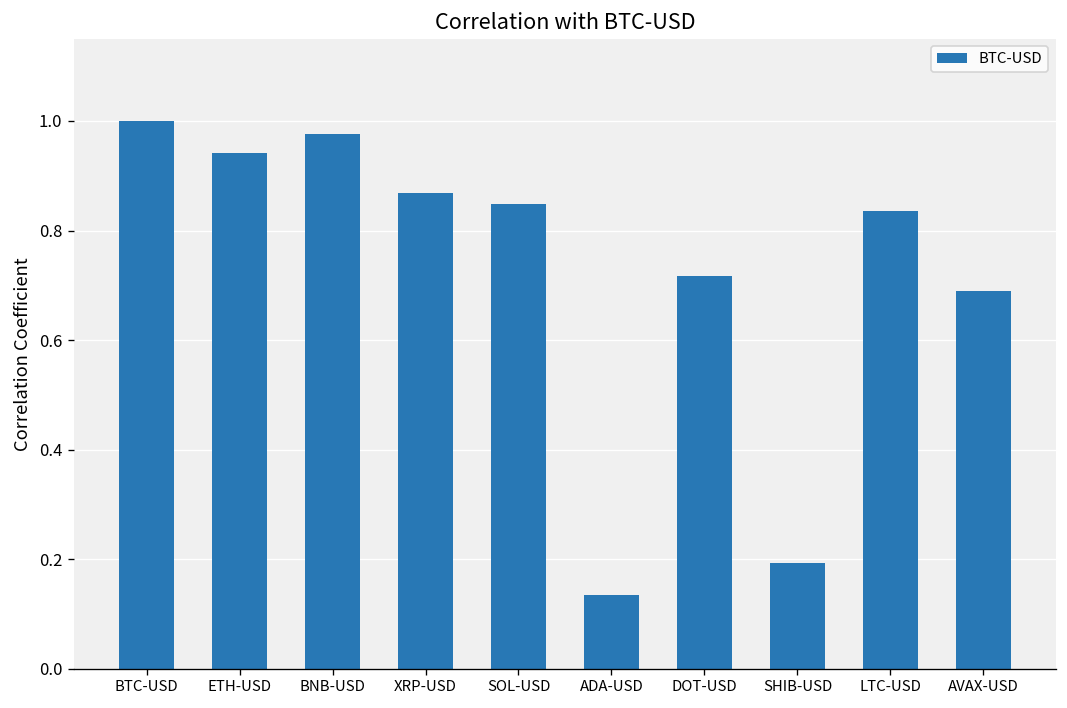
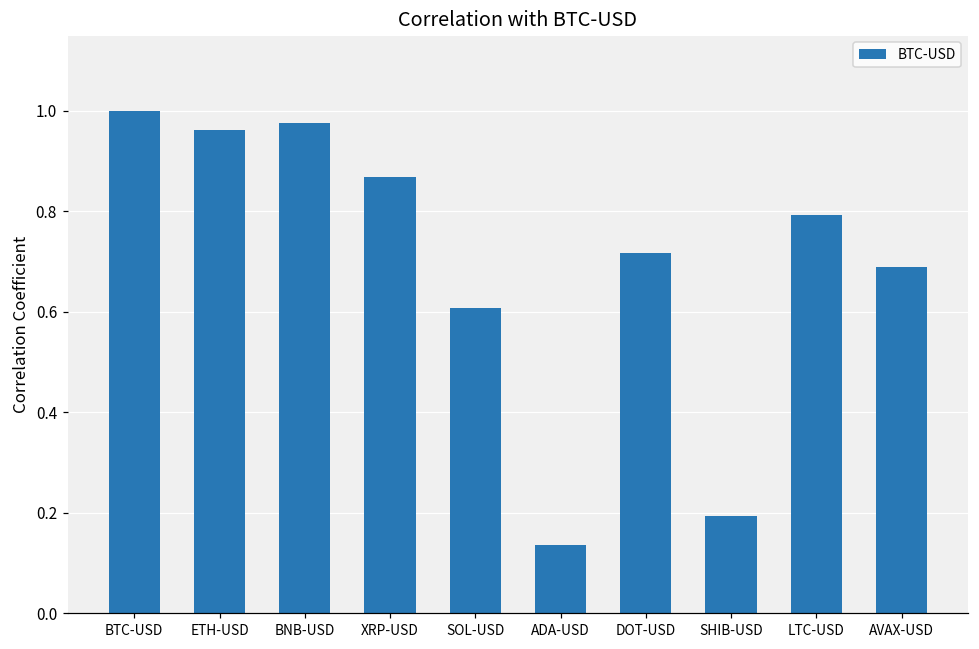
ETH-USD: 0.94 -> 0.96
SOL-USD: 0.85 -> 0.61
LTC-USD: 0.84 -> 0.79
